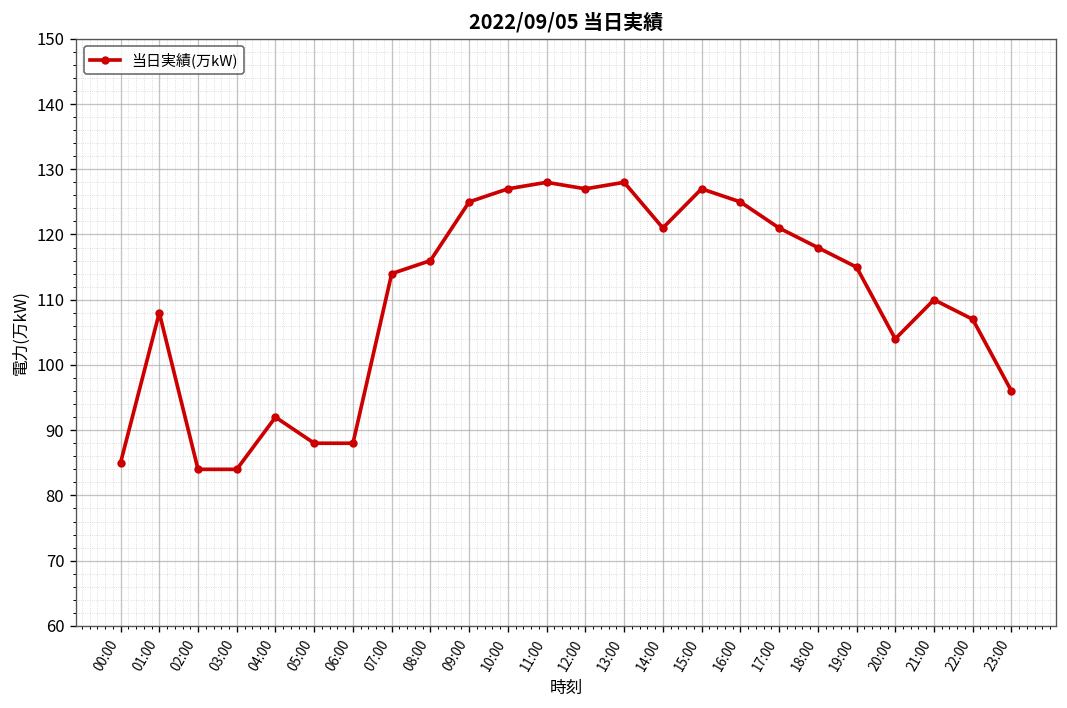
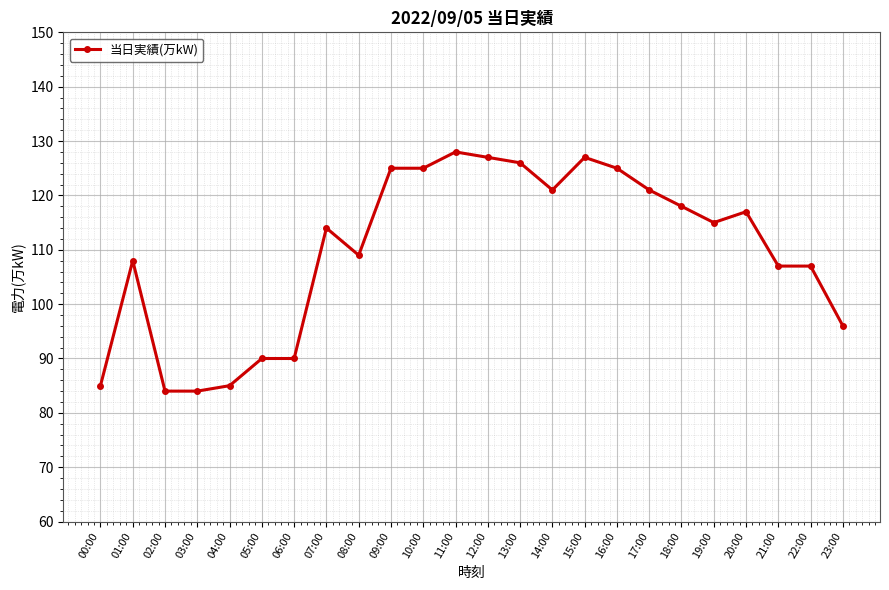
04:00: 92 -> 85
05:00: 88 -> 90
06:00: 88 -> 90
08:00: 116 -> 109
10:00: 127 -> 125
13:00: 128 -> 126
20:00: 104 -> 117
21:00: 110 -> 107
